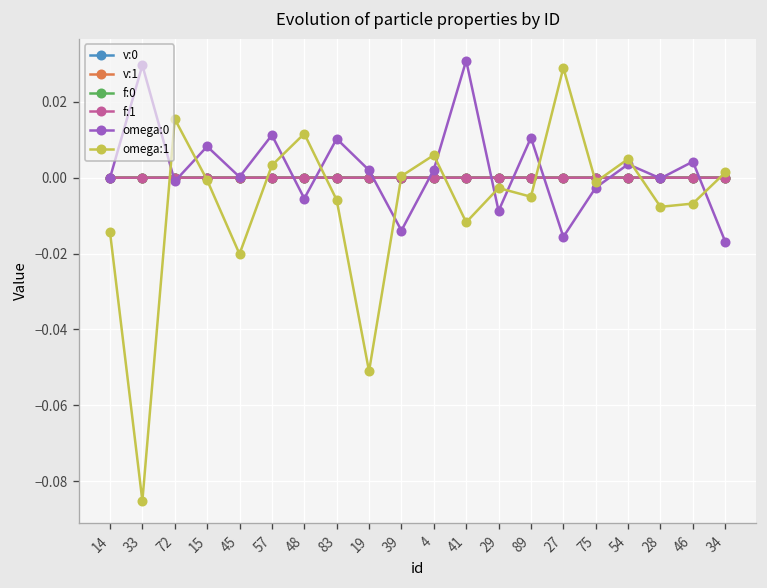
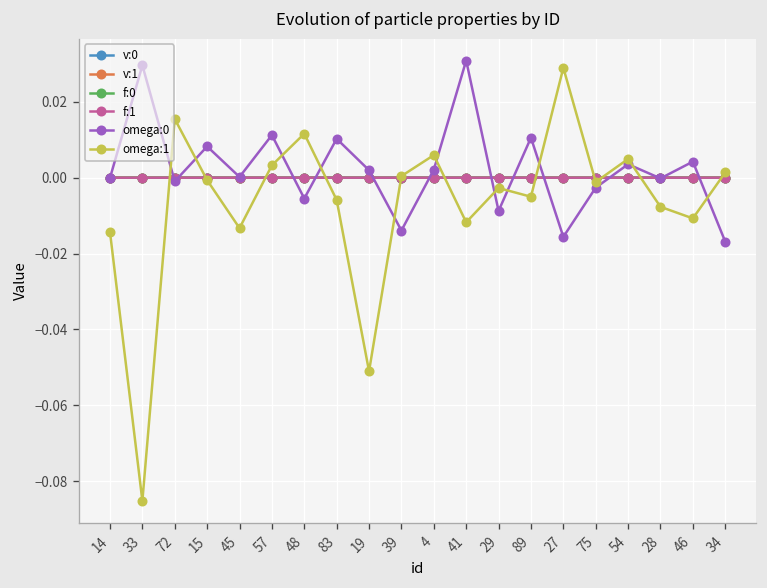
omega:1, 45: -0.020 -> -0.013
omega:1, 46: -0.007 -> -0.011
